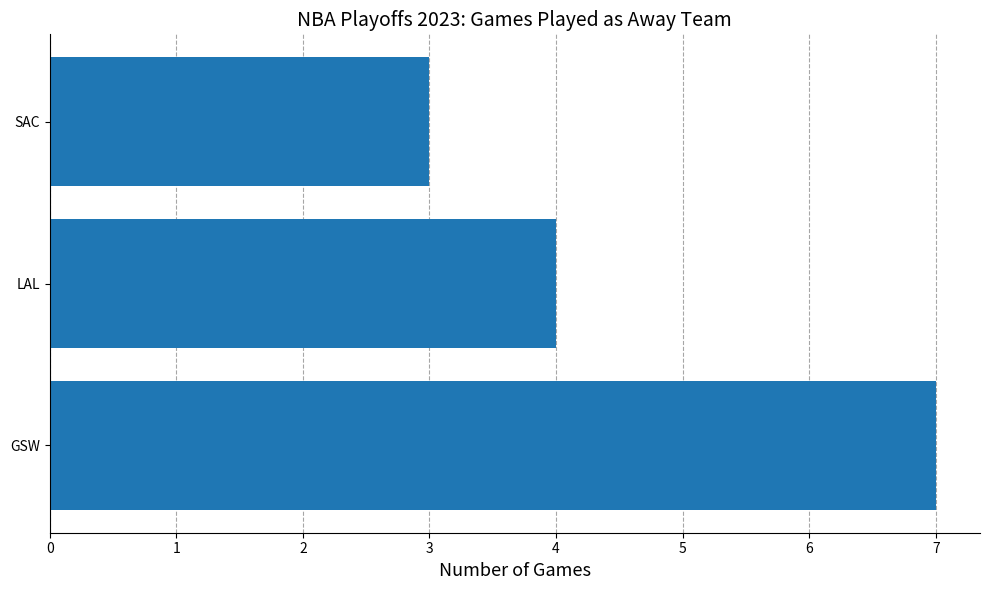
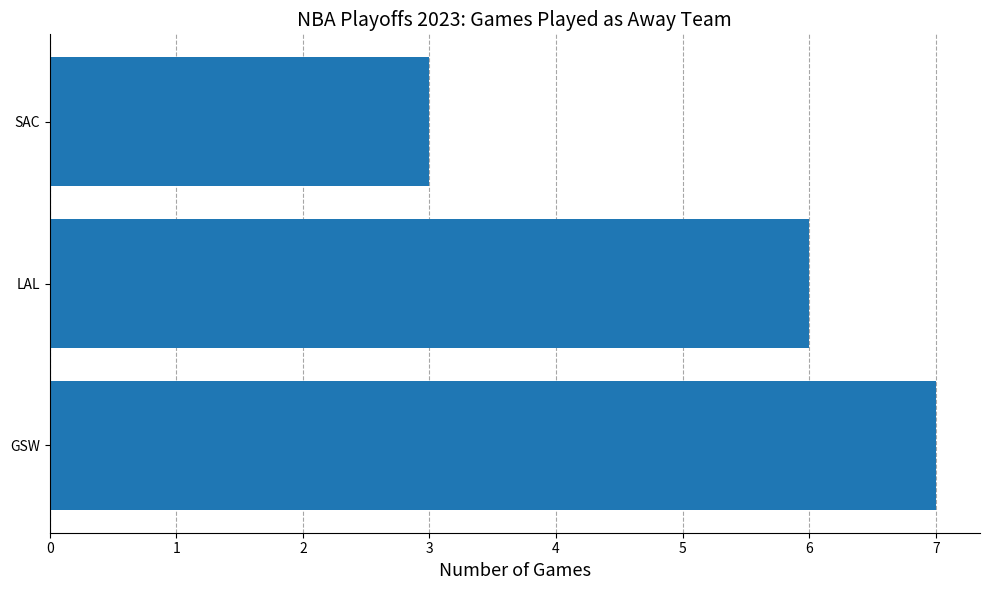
LAL: 4 -> 6
